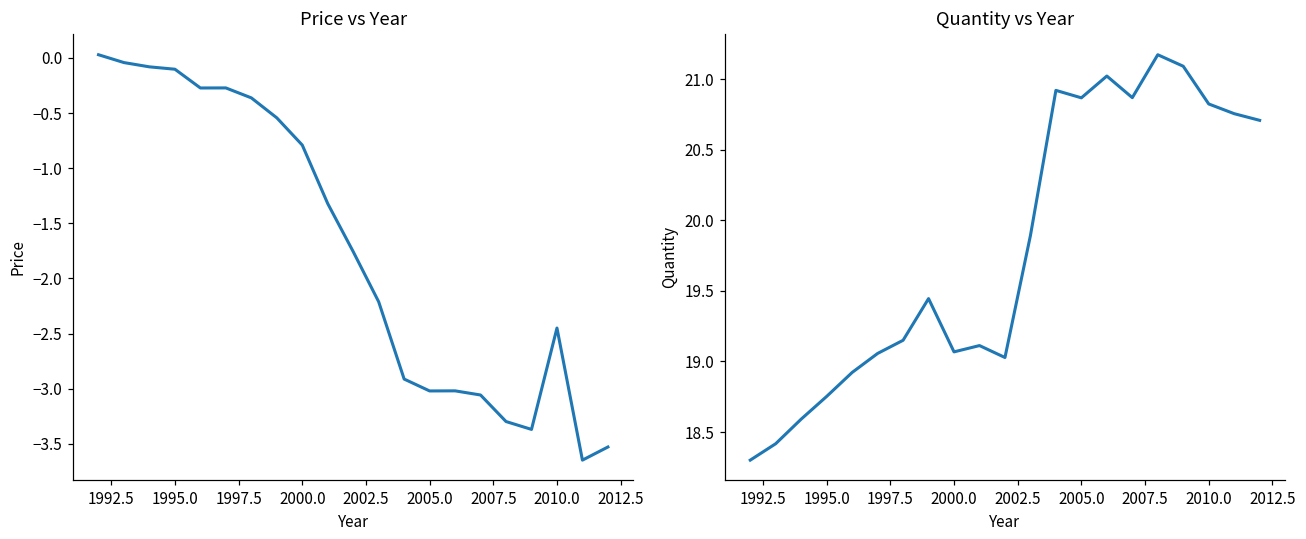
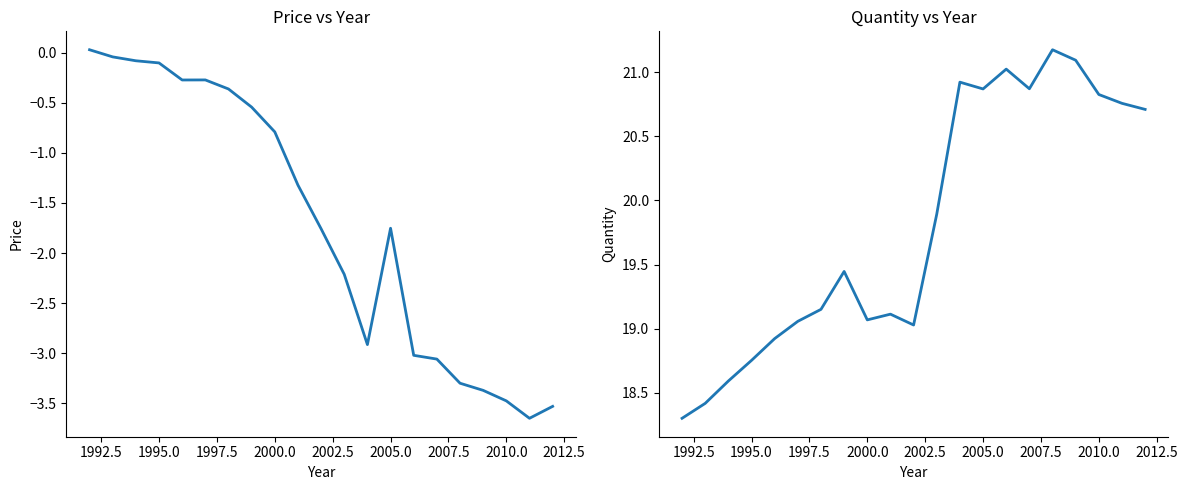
Price vs Year, 2005.0: -3.02 -> -1.75
Price vs Year, 2010.0: -2.45 -> -3.47
